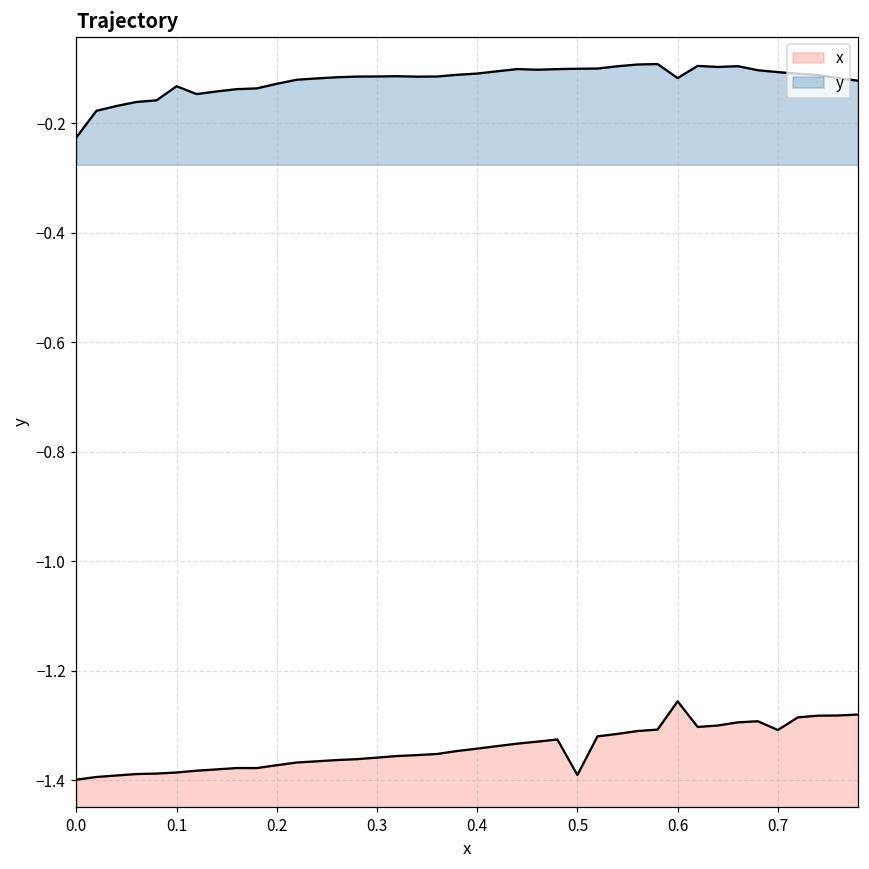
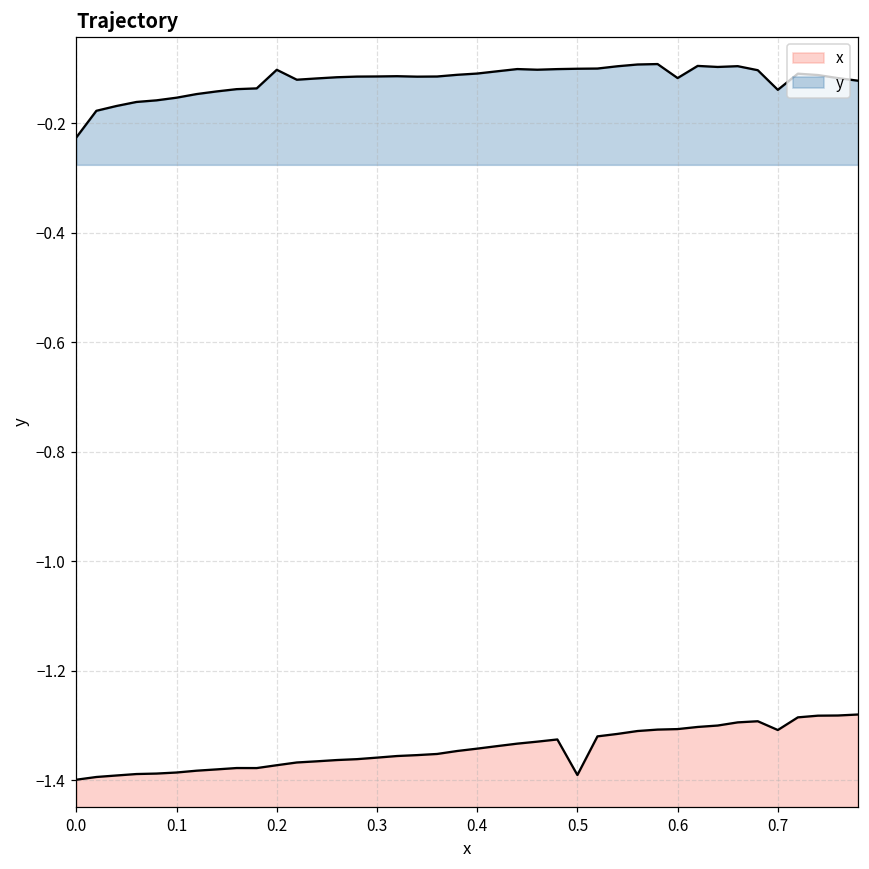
y, 0.1: -0.13 -> -0.15
y, 0.2: -0.13 -> -0.10
x, 0.6: -1.26 -> -1.31
y, 0.7: -0.11 -> -0.14
